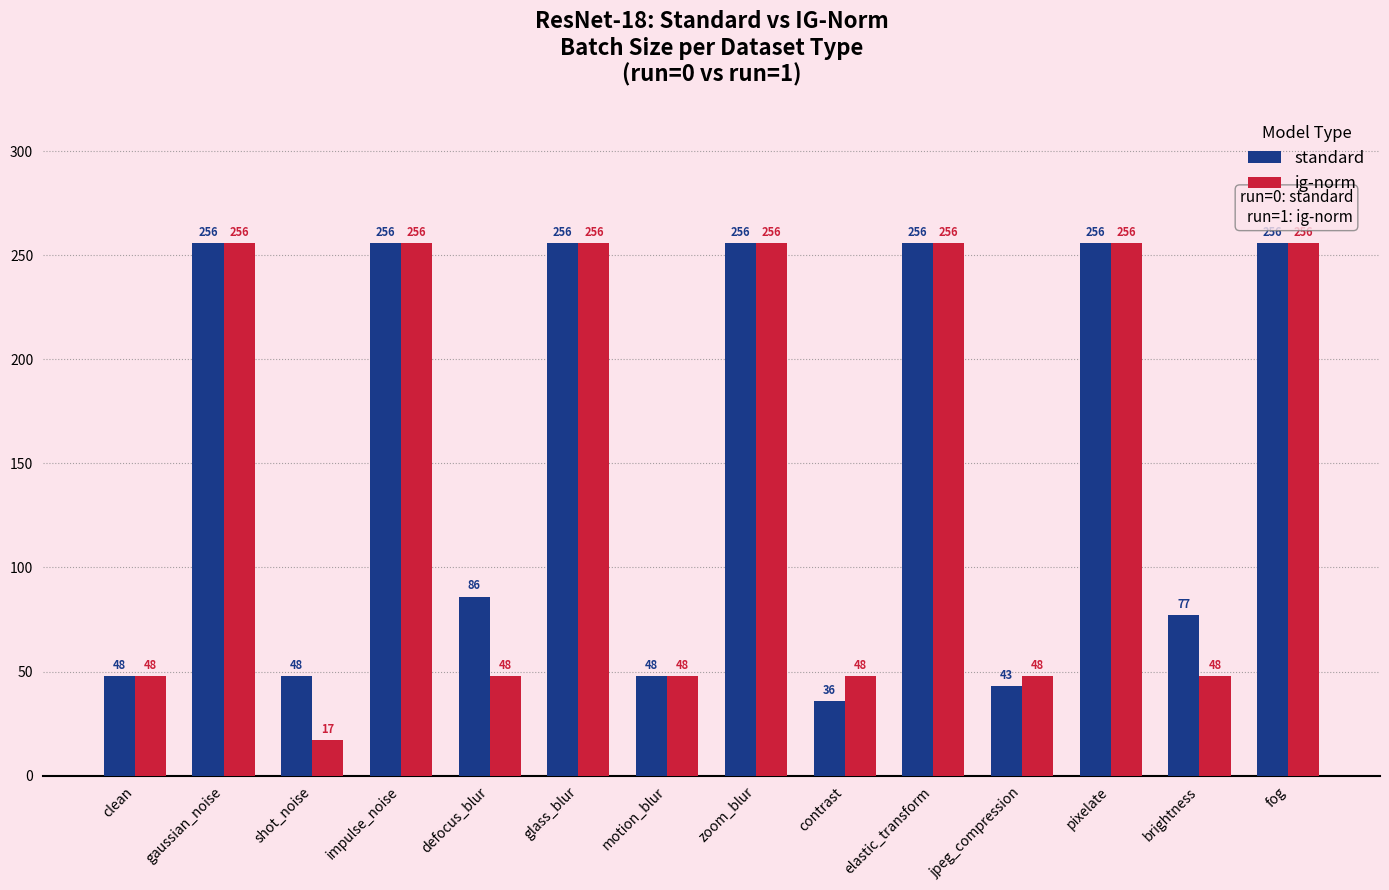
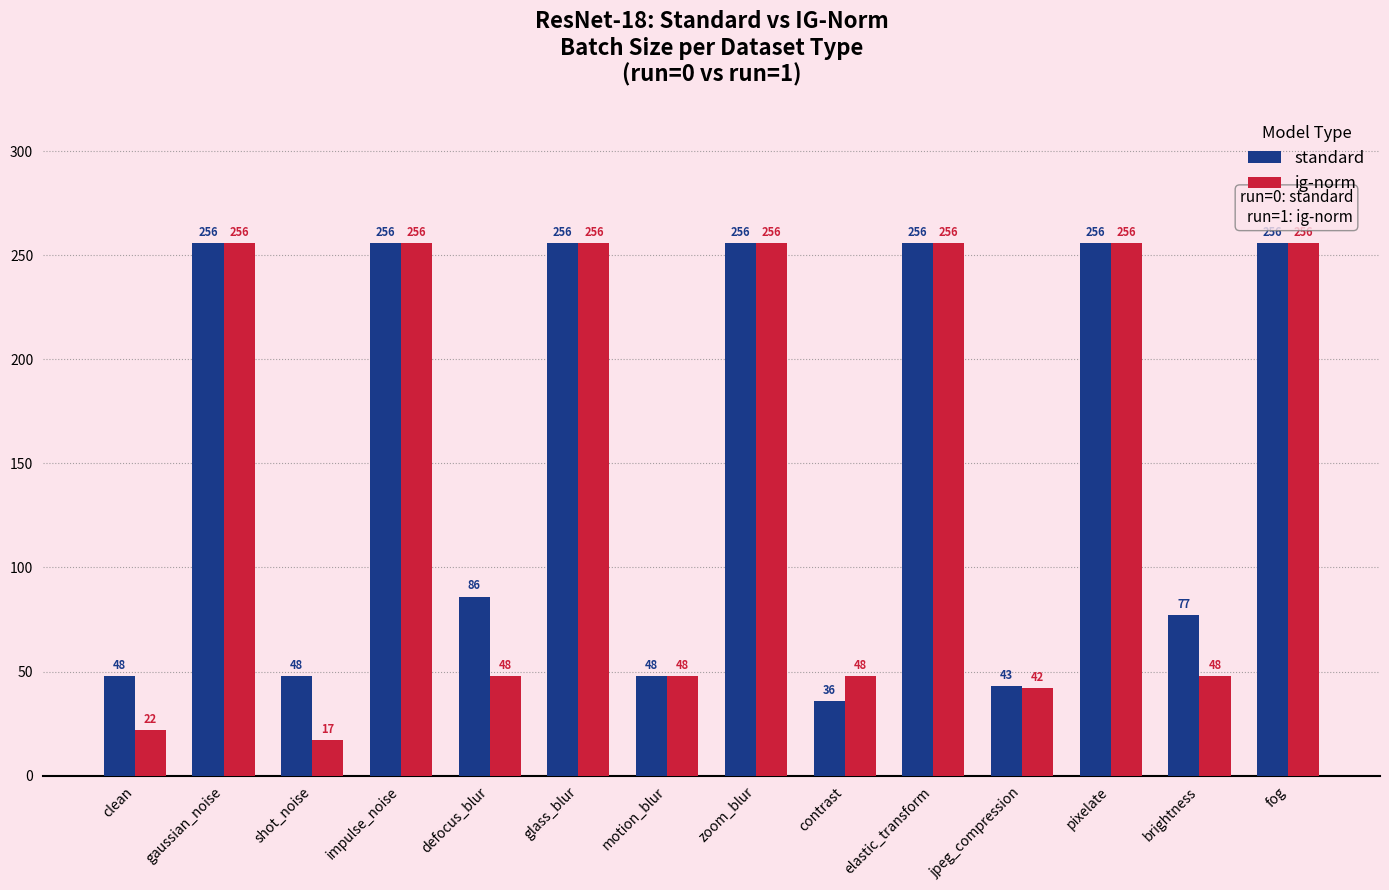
ig-norm, clean: 48 -> 22
ig-norm, jpeg_compression: 48 -> 42
